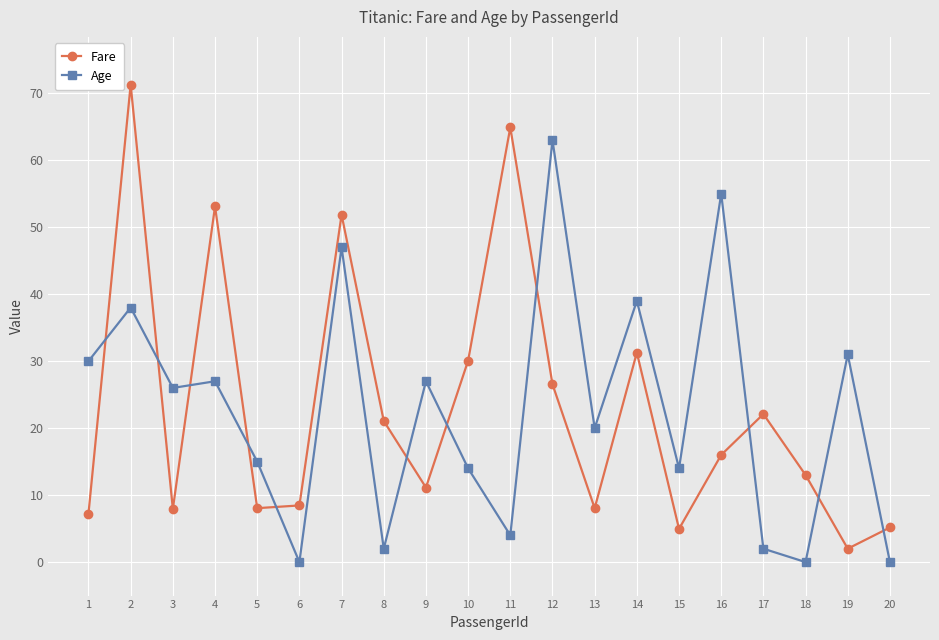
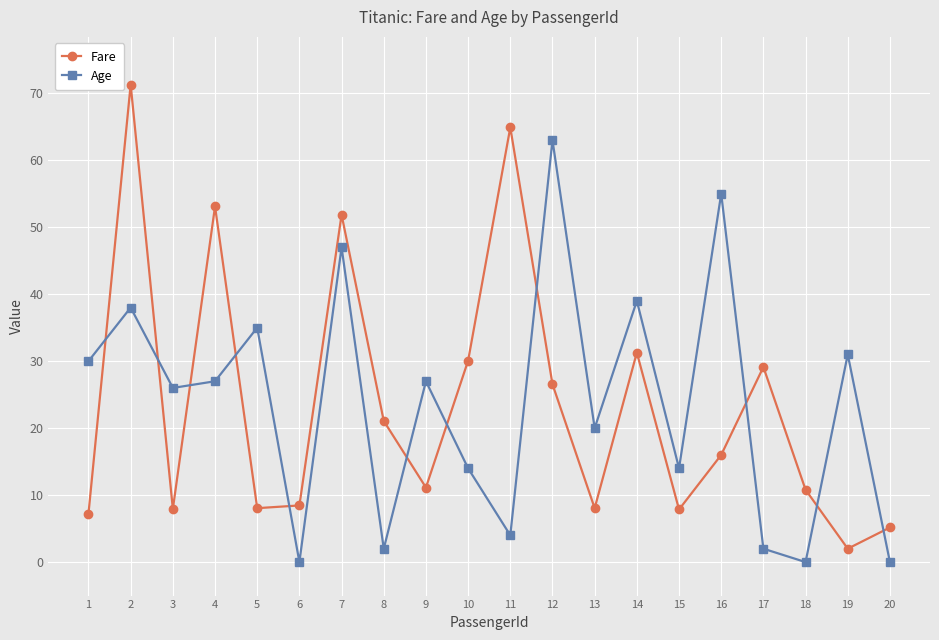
Age, 5: 15 -> 35
Fare, 15: 5 -> 8
Fare, 17: 22 -> 29
Fare, 18: 13 -> 11
